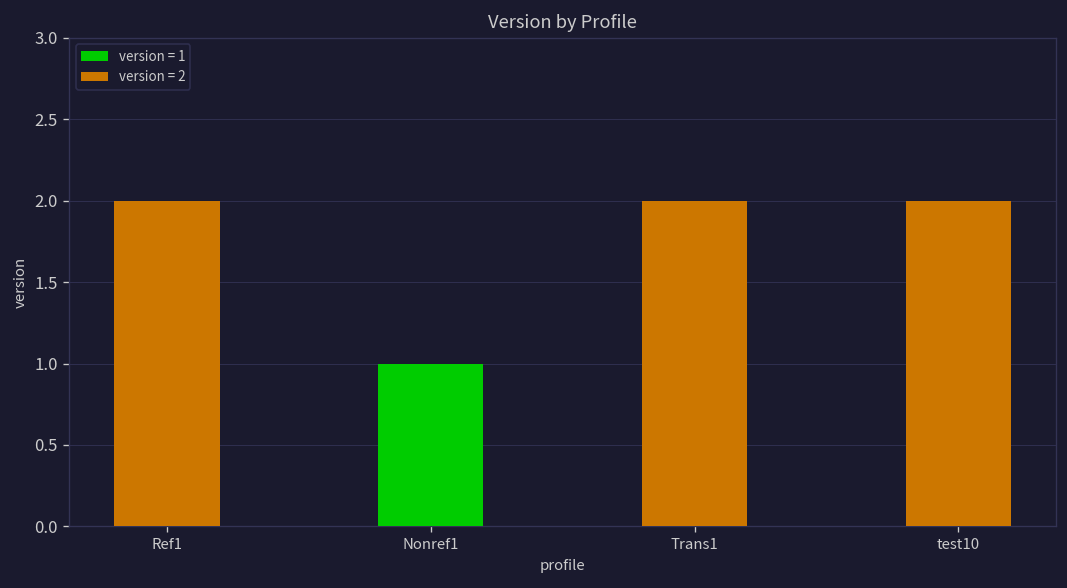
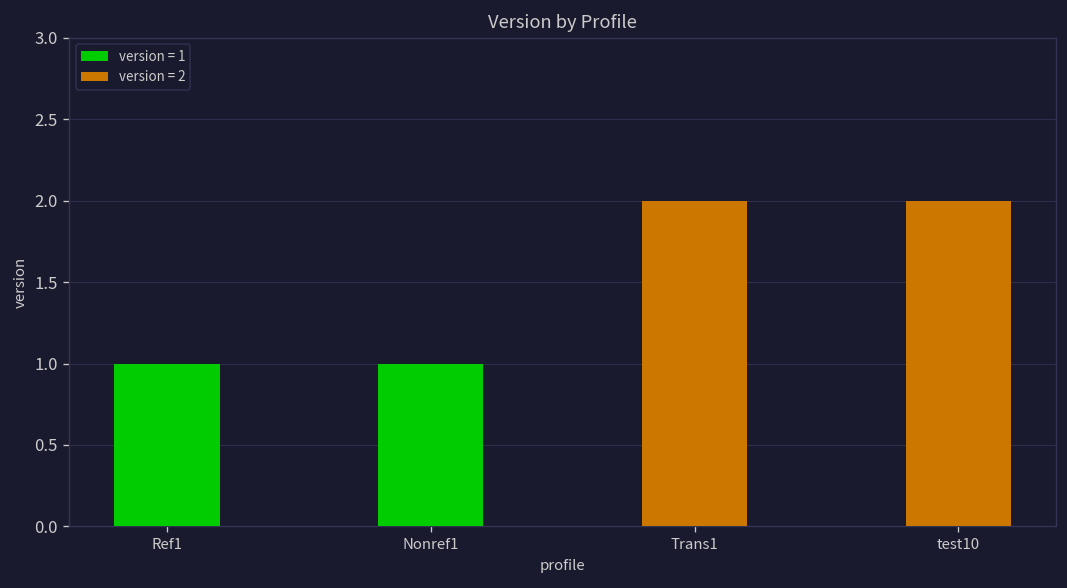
Ref1: 2 -> 1
